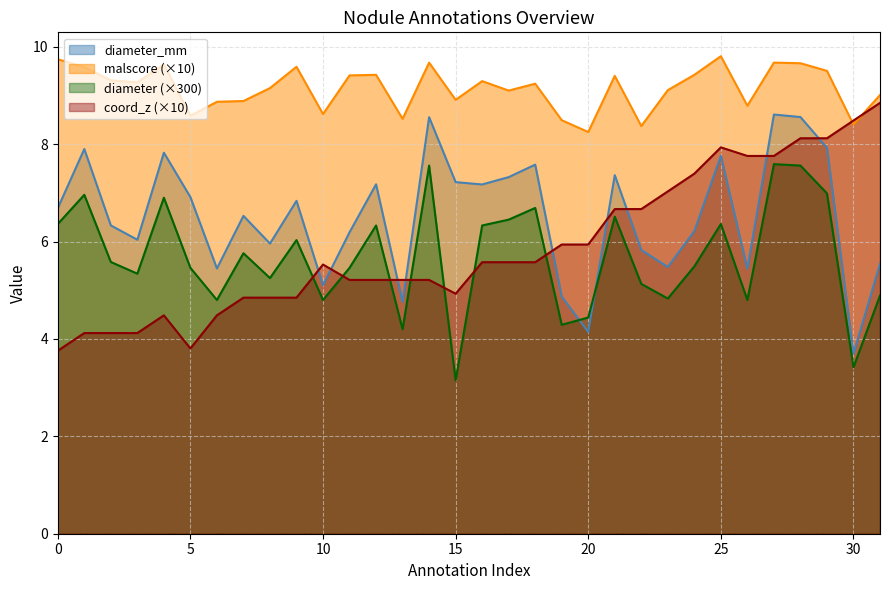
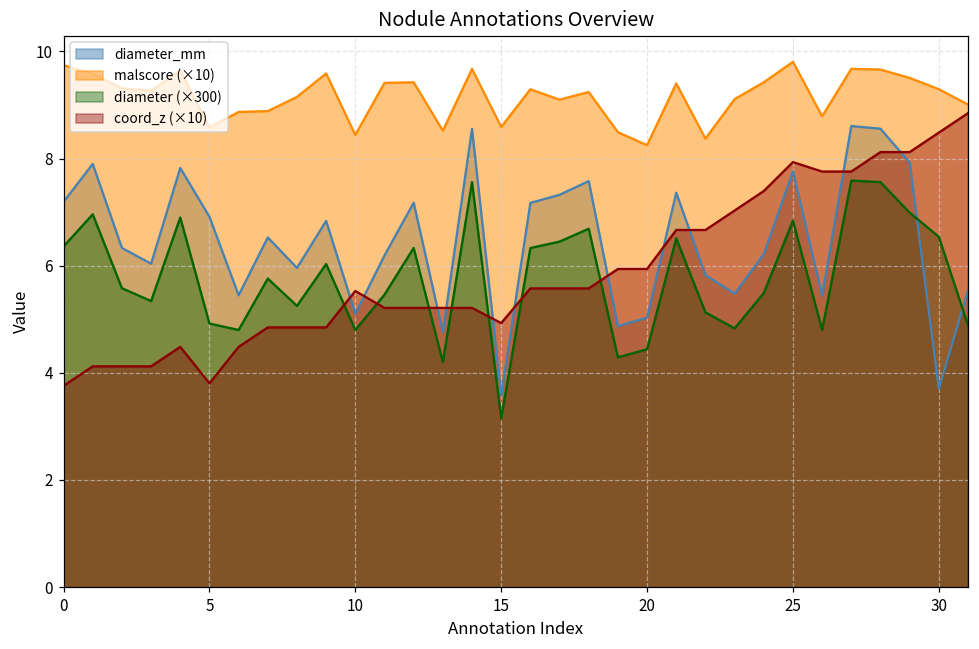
diameter_mm, 0: 6.7 -> 7.2
diameter (×300), 5: 5.5 -> 4.9
malscore (×10), 10: 8.6 -> 8.4
diameter_mm, 15: 7.2 -> 3.6
malscore (×10), 15: 8.9 -> 8.6
diameter_mm, 20: 4.1 -> 5.0
diameter (×300), 25: 6.4 -> 6.8
malscore (×10), 30: 8.4 -> 9.3
diameter (×300), 30: 3.4 -> 6.5
